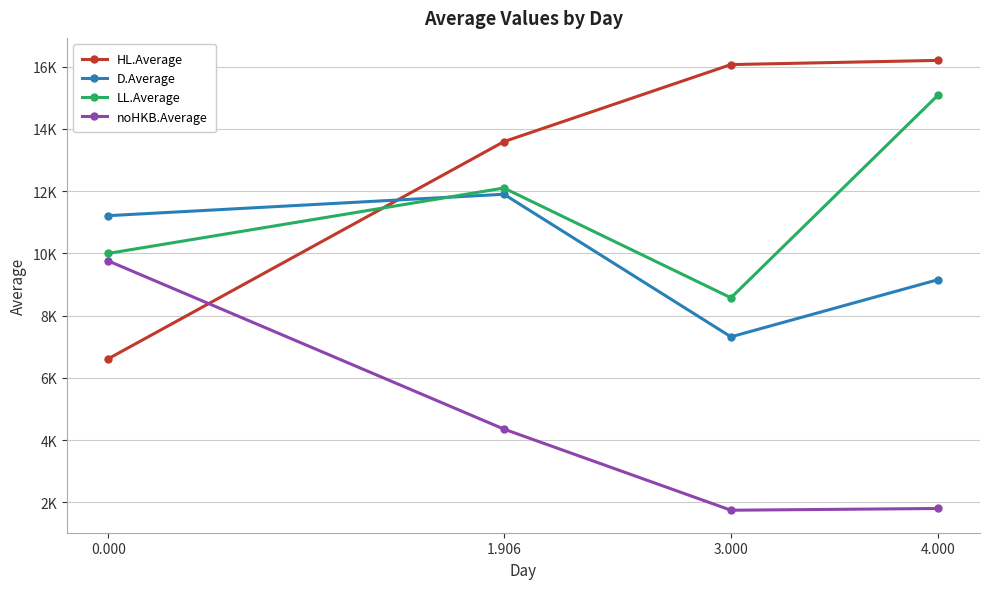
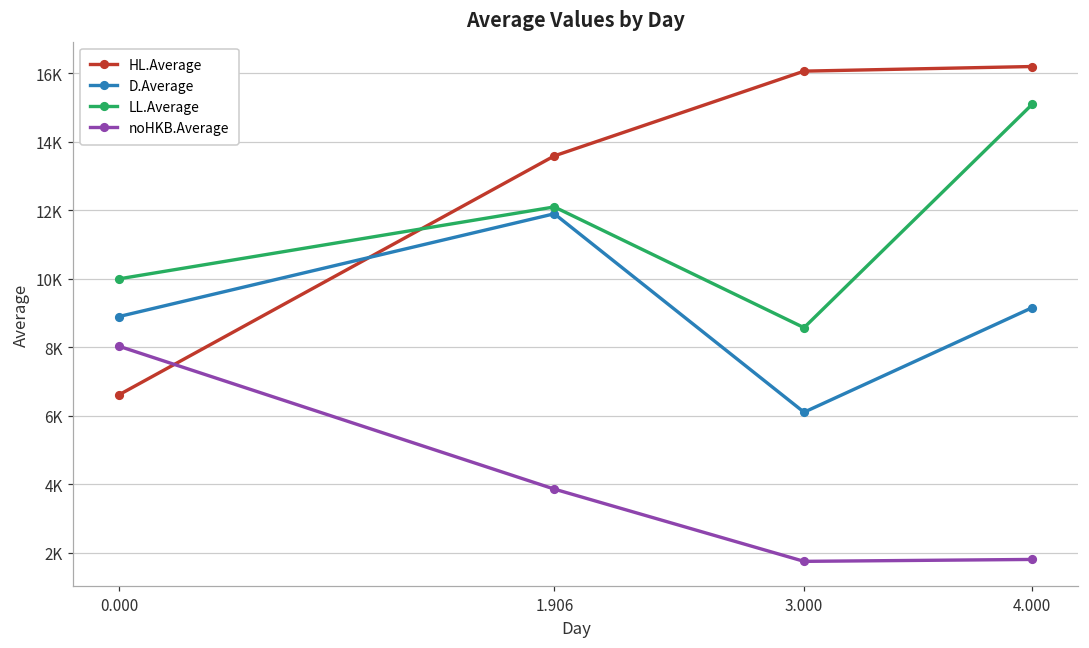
D.Average, 0.000: 11200 -> 8900
noHKB.Average, 0.000: 9800 -> 8000
noHKB.Average, 1.906: 4400 -> 3900
D.Average, 3.000: 7300 -> 6100
